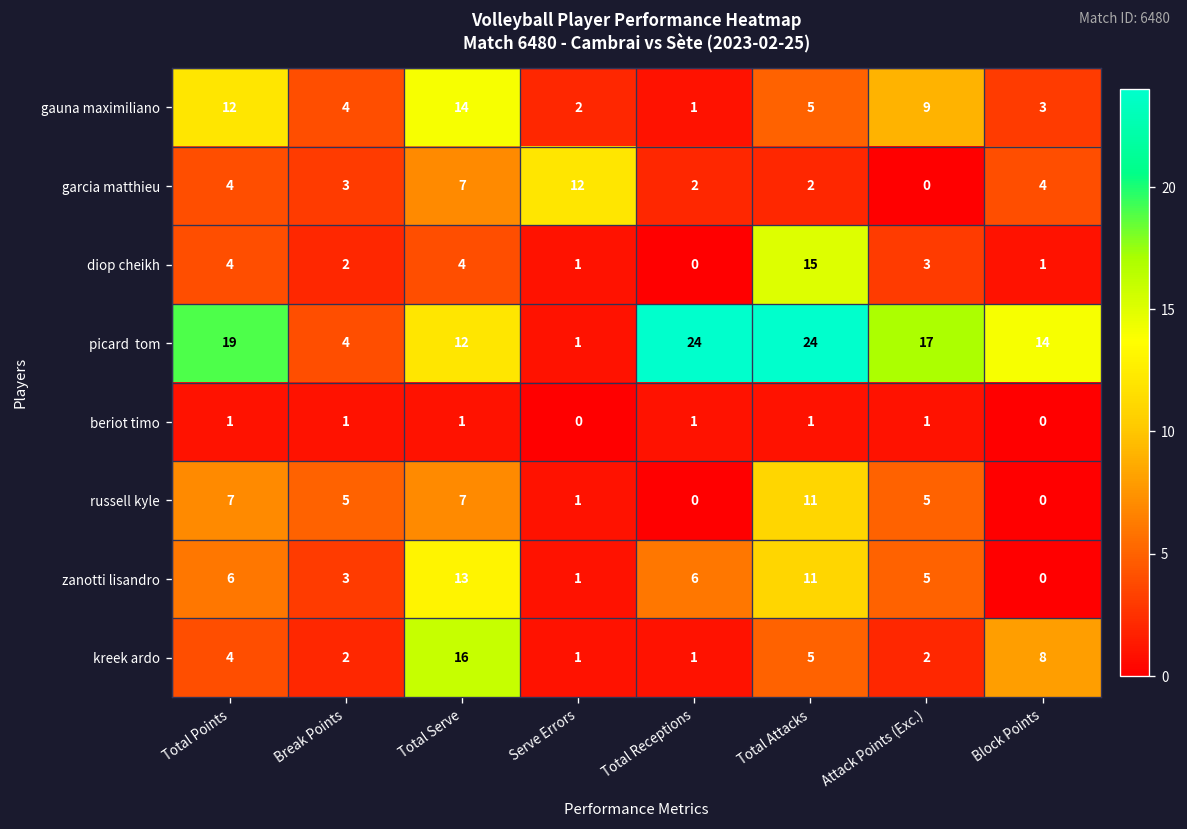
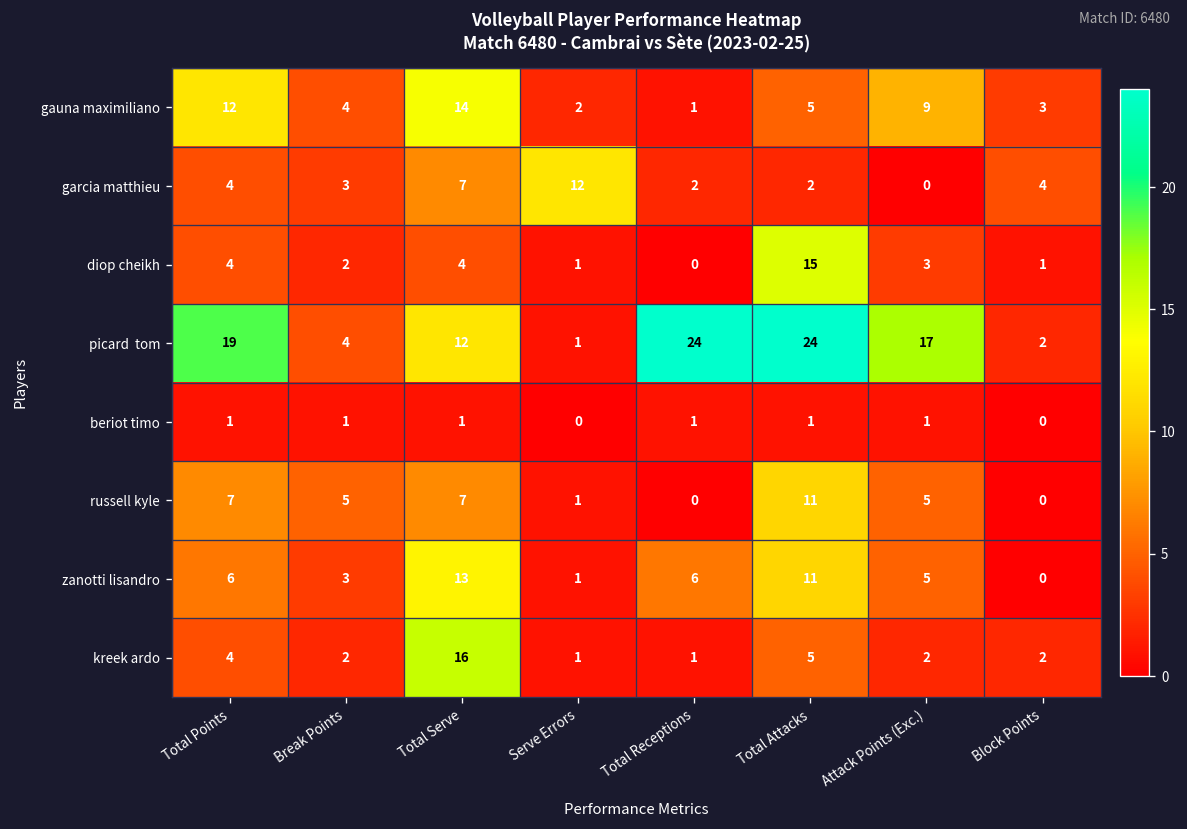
picard tom, Block Points: 14 -> 2
kreek ardo, Block Points: 8 -> 2
